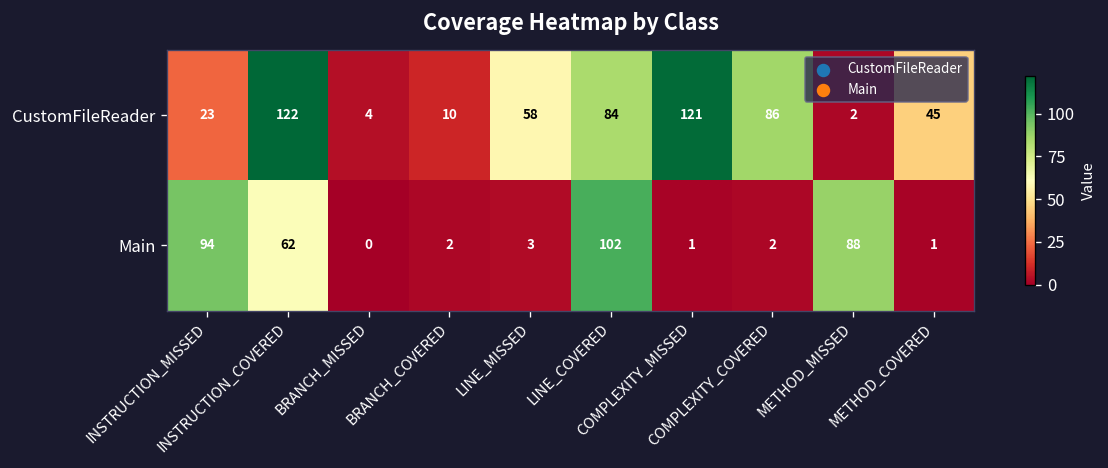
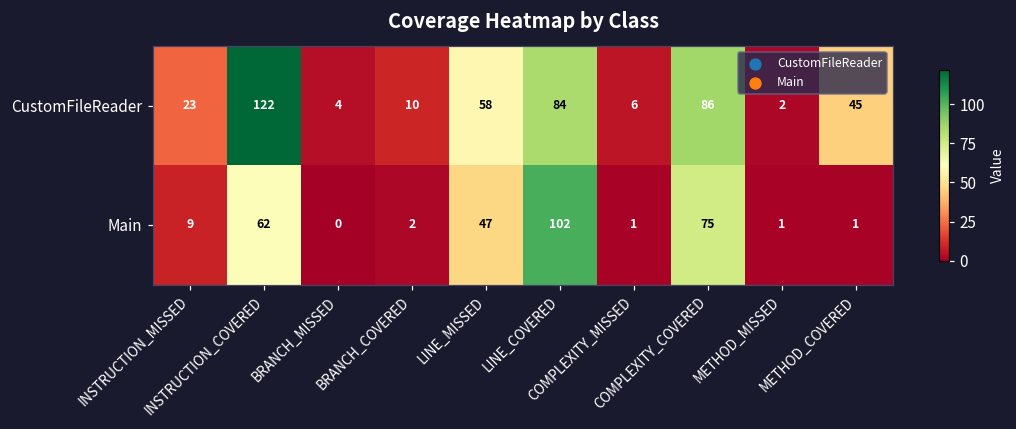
CustomFileReader, COMPLEXITY_MISSED: 121 -> 6
Main, INSTRUCTION_MISSED: 94 -> 9
Main, LINE_MISSED: 3 -> 47
Main, COMPLEXITY_COVERED: 2 -> 75
Main, METHOD_MISSED: 88 -> 1
